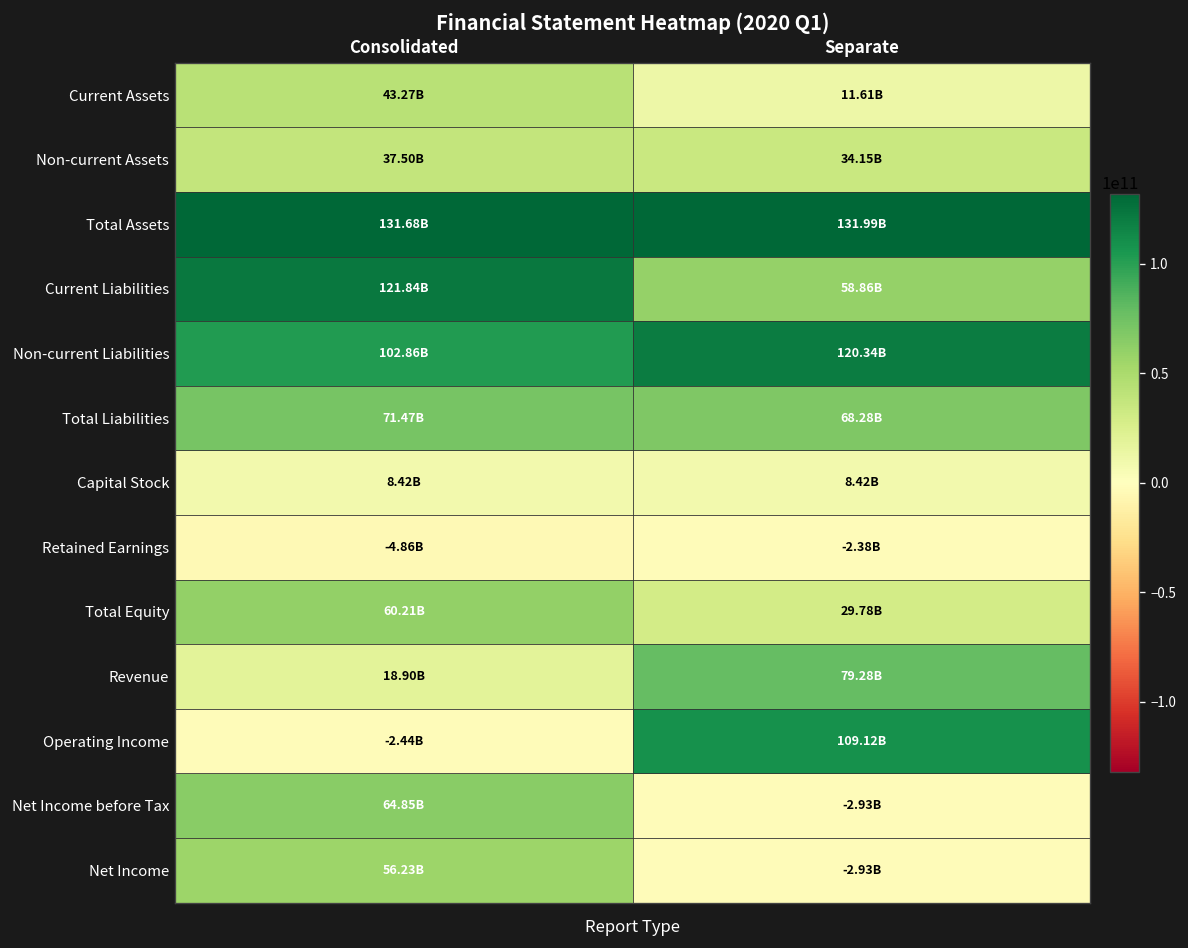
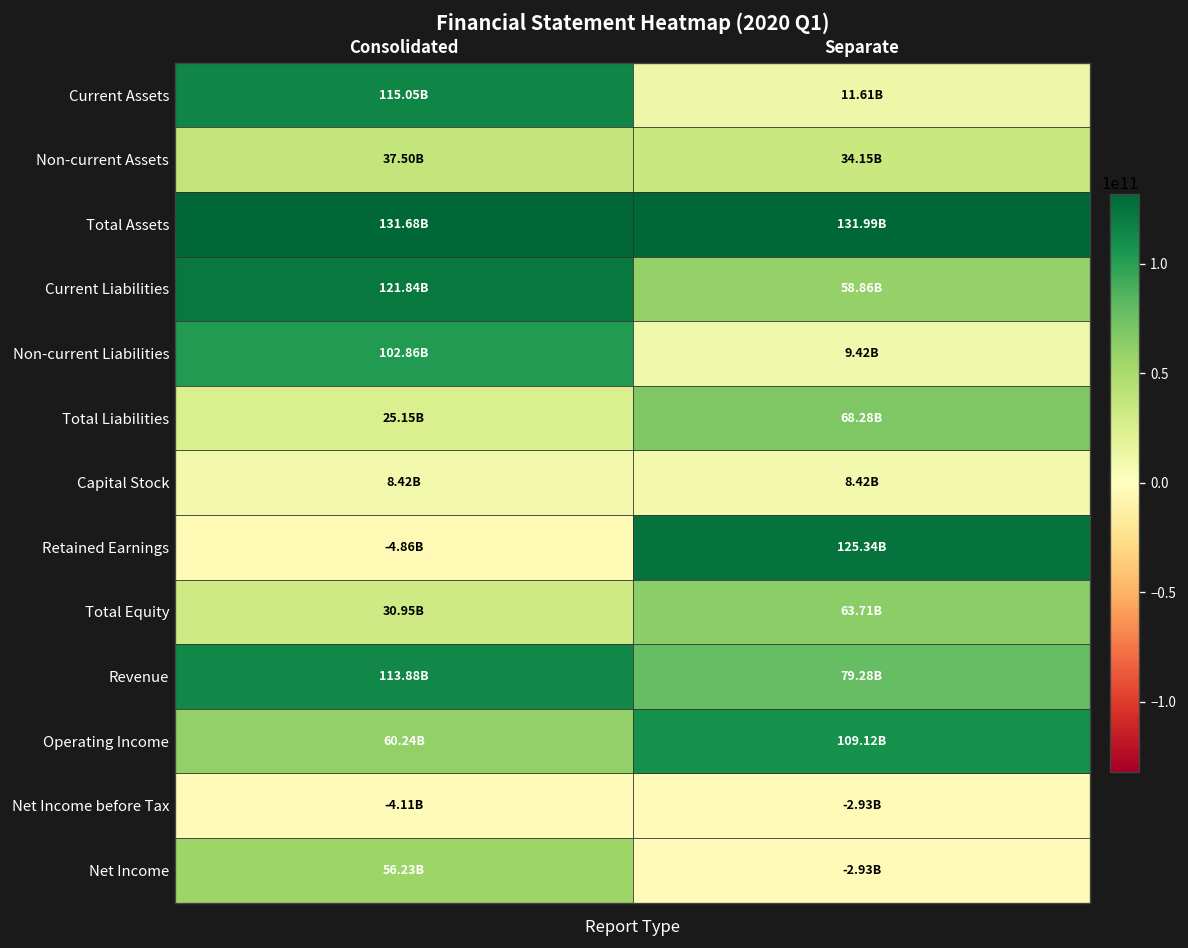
Current Assets, Consolidated: 43.27B -> 115.05B
Non-current Liabilities, Separate: 120.34B -> 9.42B
Total Liabilities, Consolidated: 71.47B -> 25.15B
Retained Earnings, Separate: -2.38B -> 125.34B
Total Equity, Consolidated: 60.21B -> 30.95B
Total Equity, Separate: 29.78B -> 63.71B
Revenue, Consolidated: 18.90B -> 113.88B
Operating Income, Consolidated: -2.44B -> 60.24B
Net Income before Tax, Consolidated: 64.85B -> -4.11B
